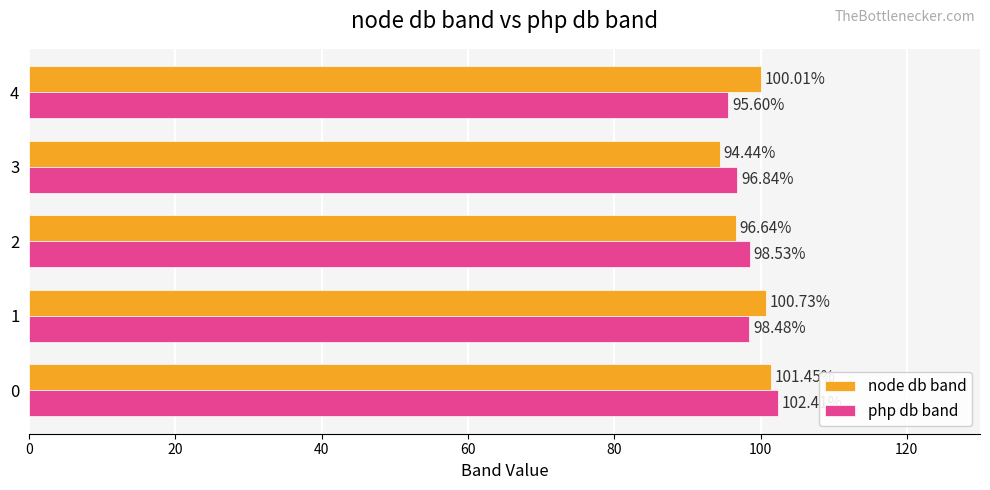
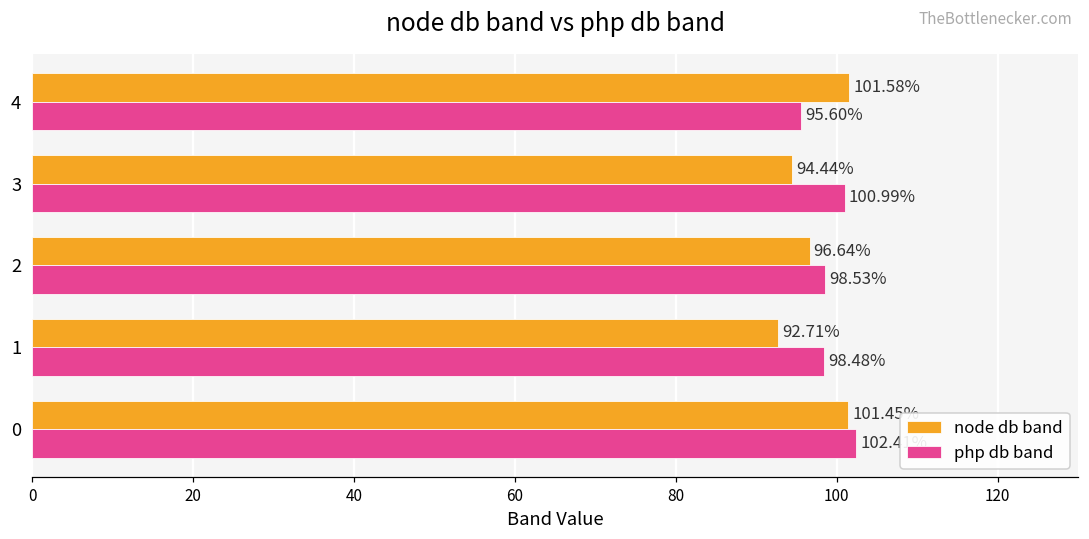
node db band, 4: 100.01% -> 101.58%
php db band, 3: 96.84% -> 100.99%
node db band, 1: 100.73% -> 92.71%
